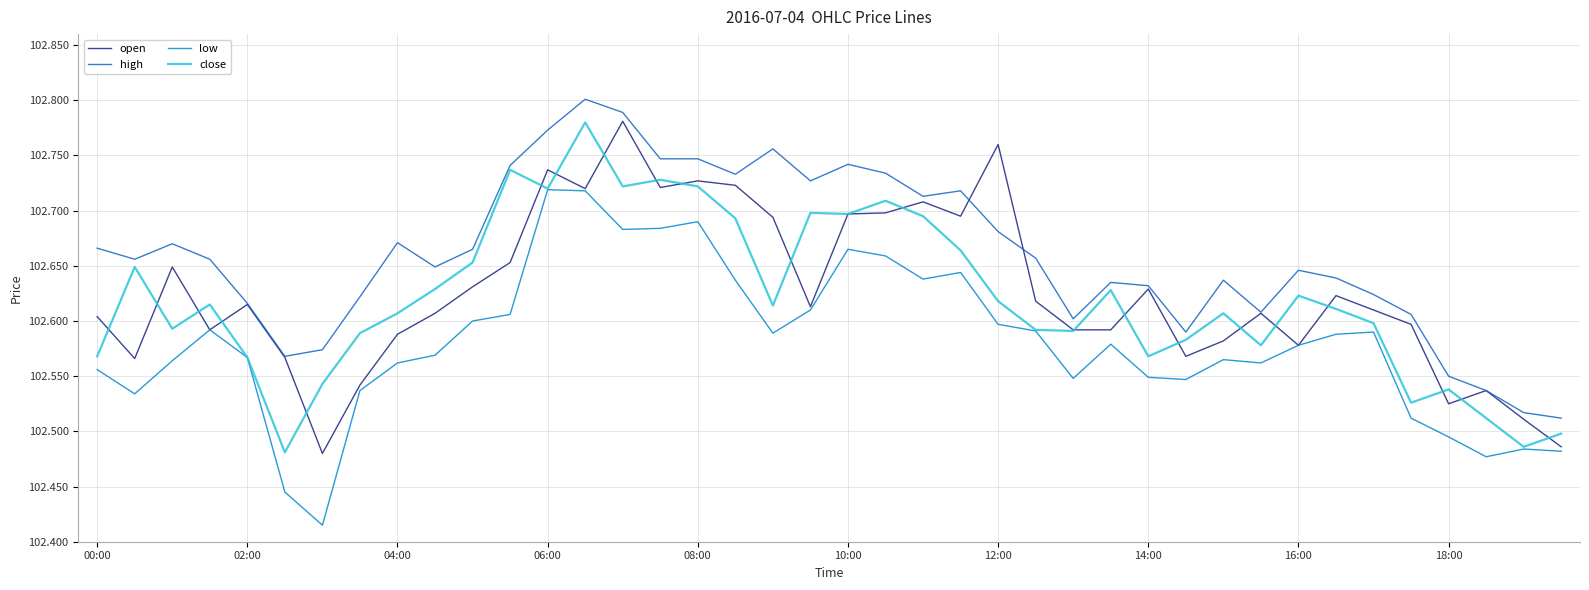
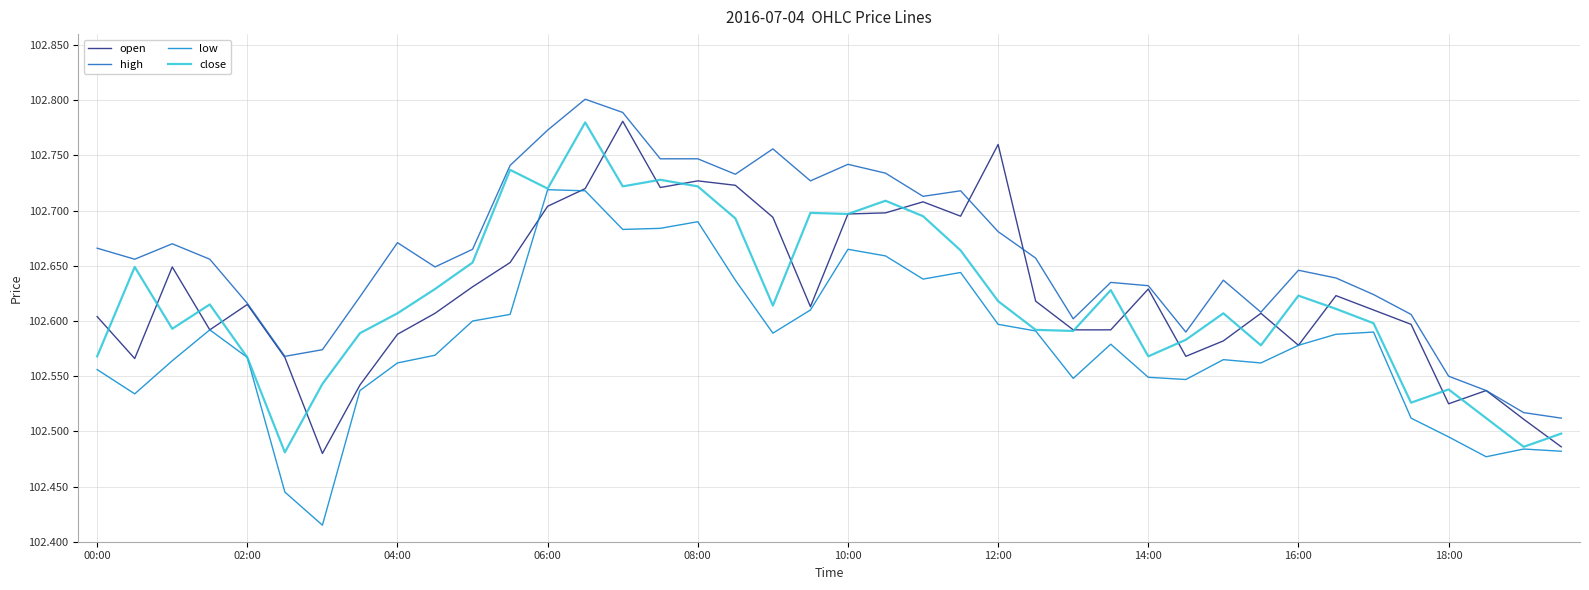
open, 06:00: 102.737 -> 102.704
